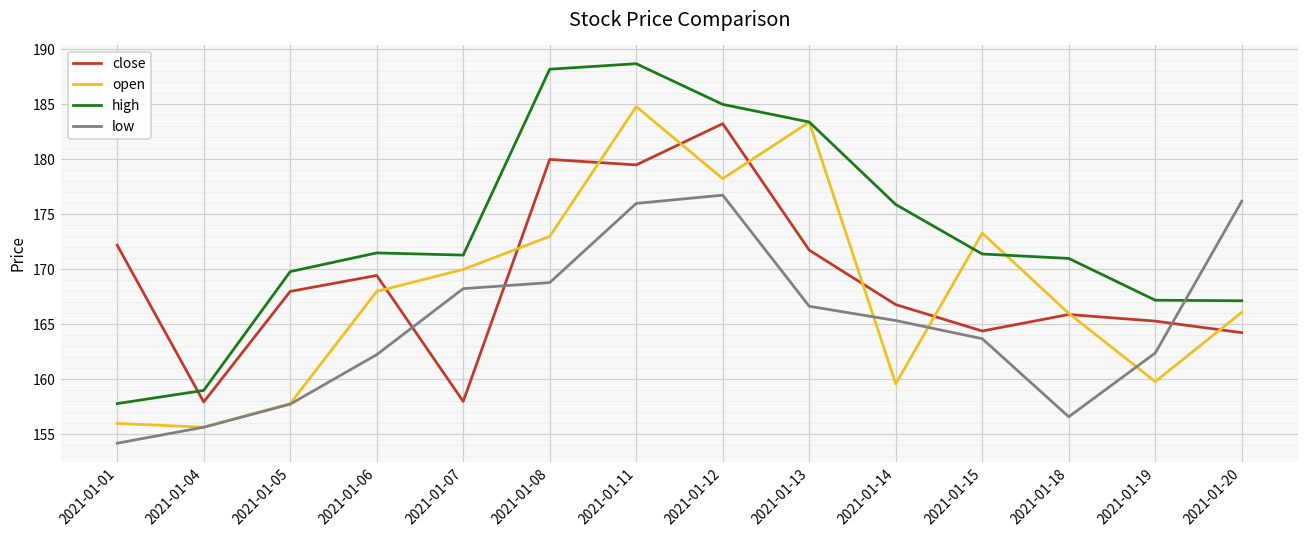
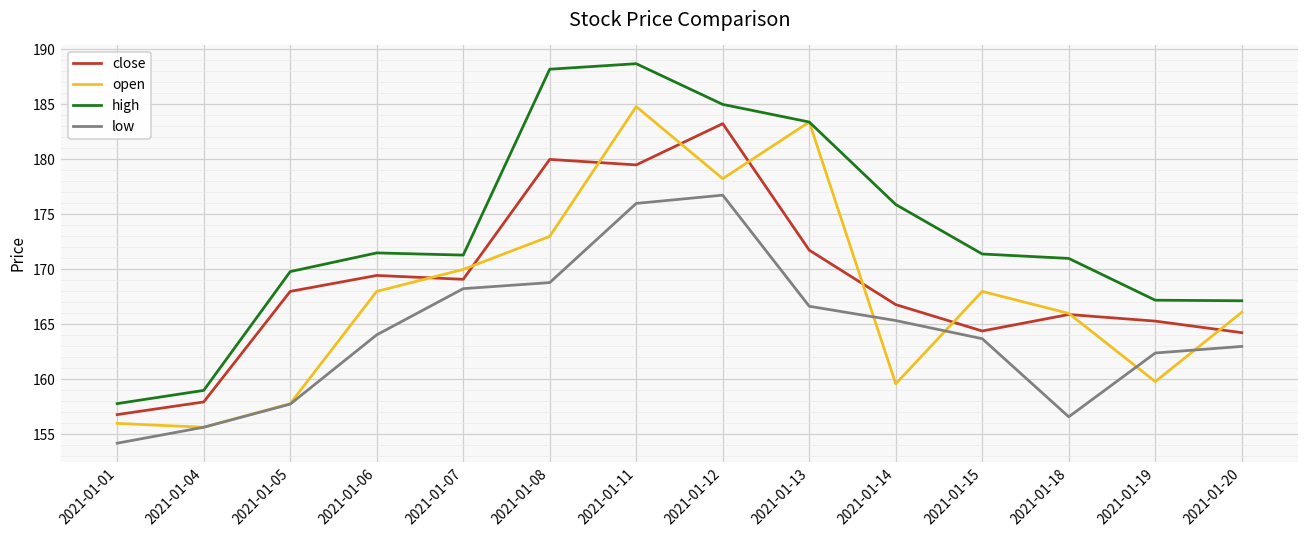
close, 2021-01-01: 172.2 -> 156.8
low, 2021-01-06: 162.3 -> 164.1
close, 2021-01-07: 158.0 -> 169.1
open, 2021-01-15: 173.3 -> 168.0
low, 2021-01-20: 176.2 -> 163.0
